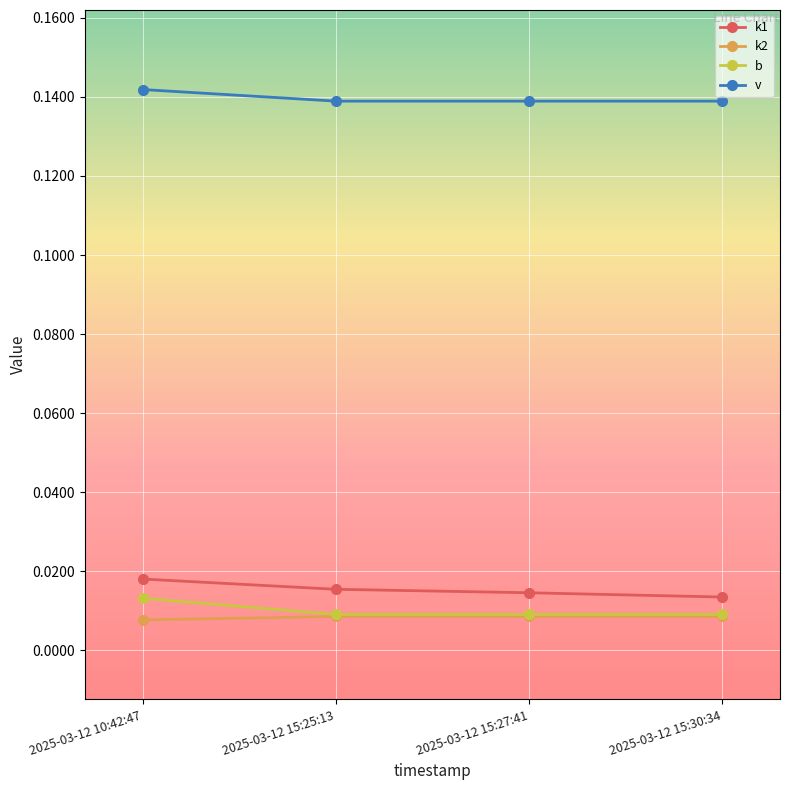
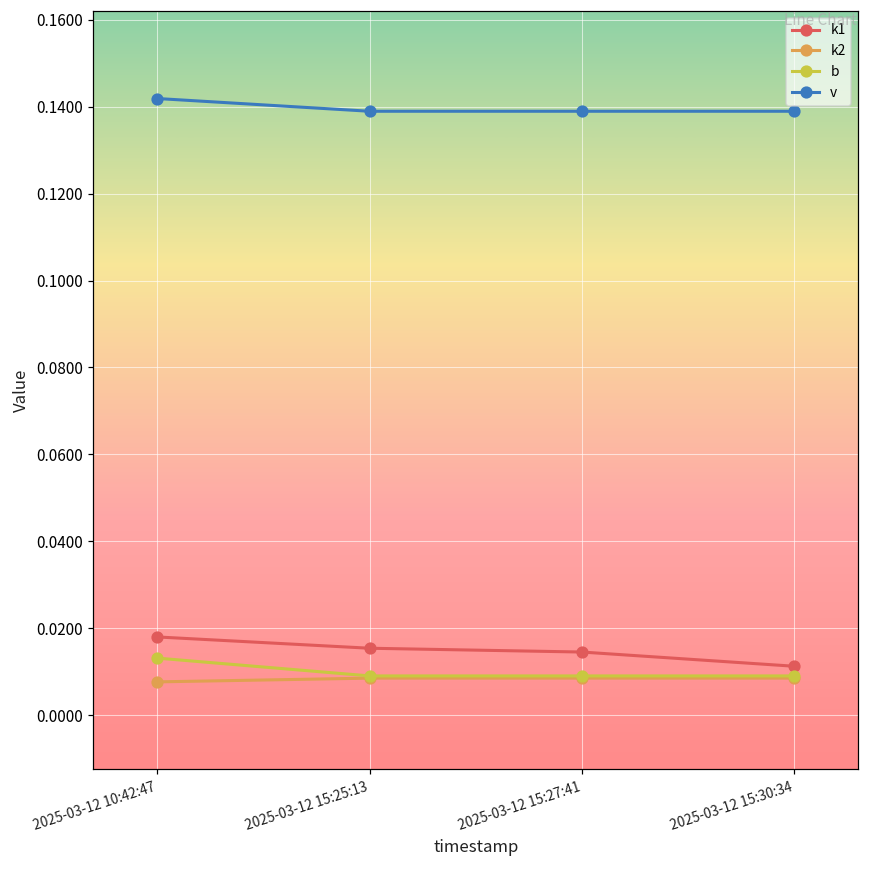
k1, 2025-03-12 15:30:34: 0.013 -> 0.011
